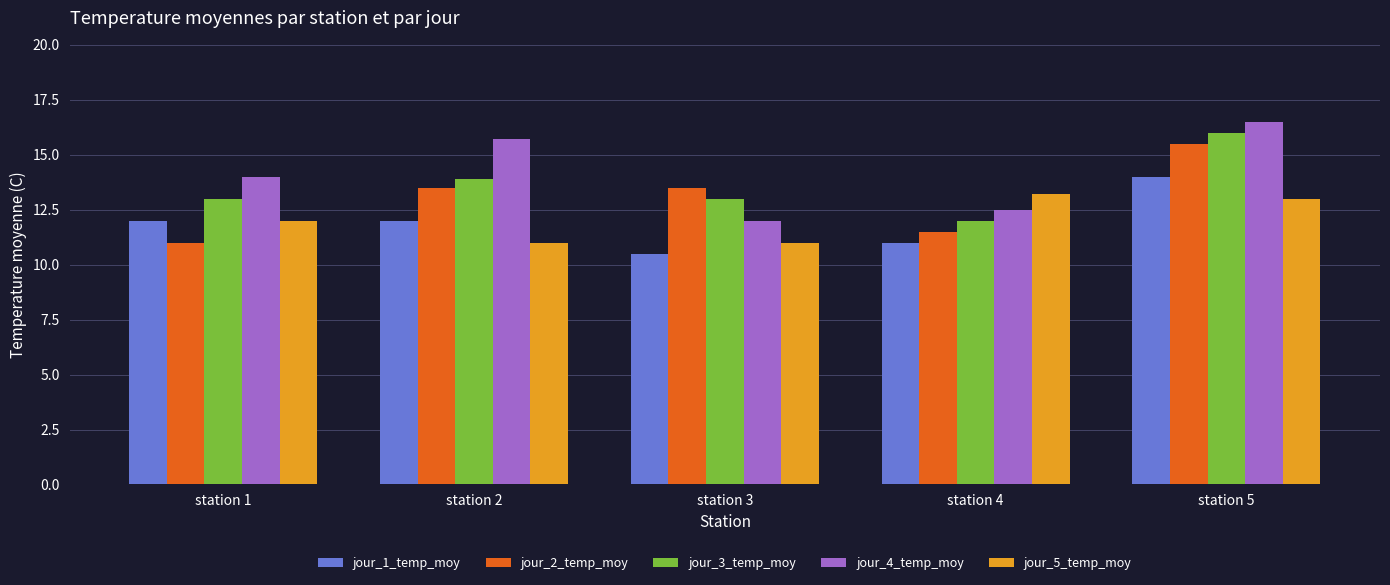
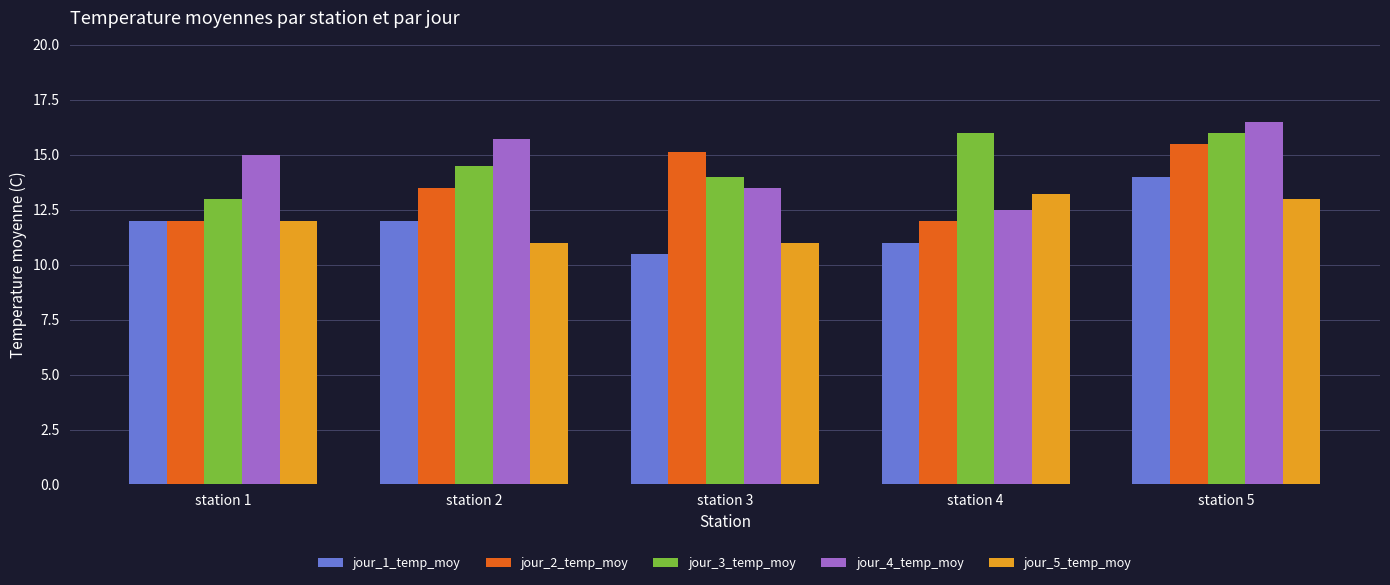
jour_2_temp_moy, station 1: 11 -> 12
jour_4_temp_moy, station 1: 14 -> 15
jour_3_temp_moy, station 2: 13.9 -> 14.5
jour_2_temp_moy, station 3: 13.5 -> 15.1
jour_3_temp_moy, station 3: 13 -> 14
jour_4_temp_moy, station 3: 12.0 -> 13.5
jour_2_temp_moy, station 4: 11.5 -> 12.0
jour_3_temp_moy, station 4: 12 -> 16
